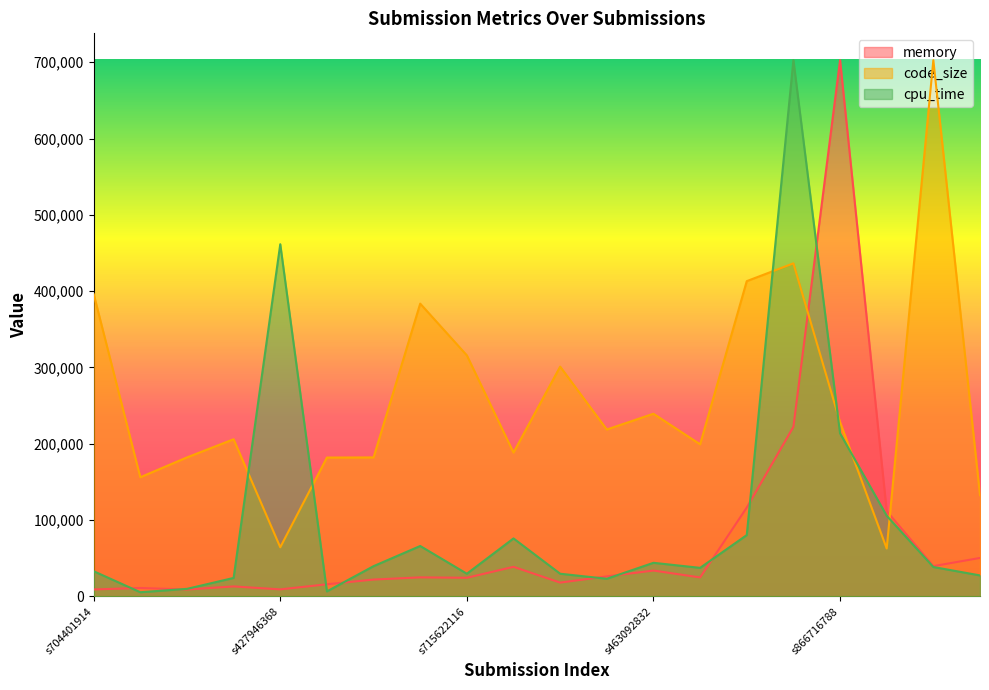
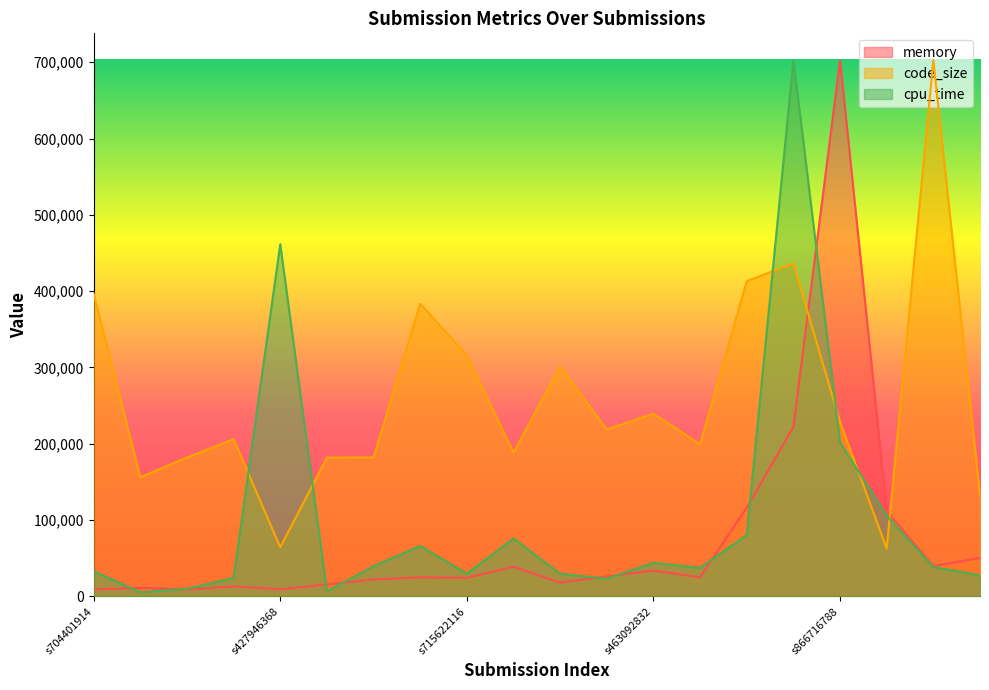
cpu_time, s866716788: 210,000 -> 200,000
